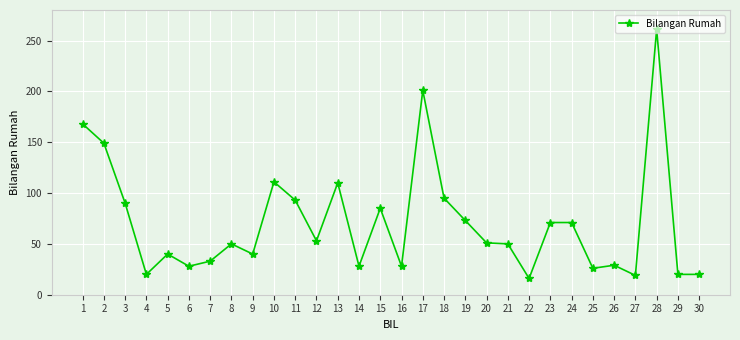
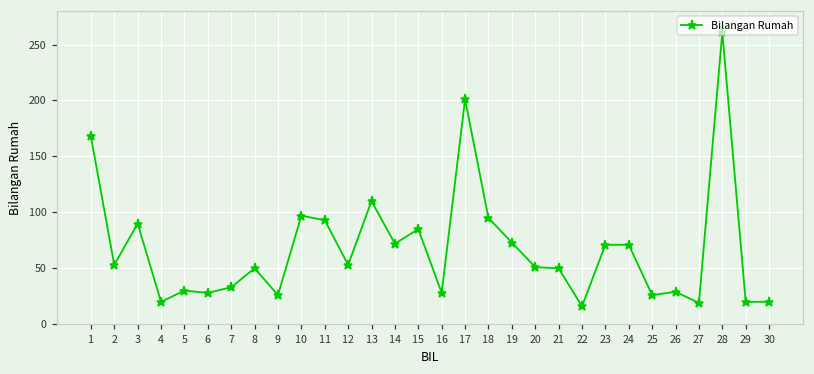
2: 149 -> 53
5: 40 -> 30
9: 40 -> 26
10: 111 -> 97
14: 28 -> 72
